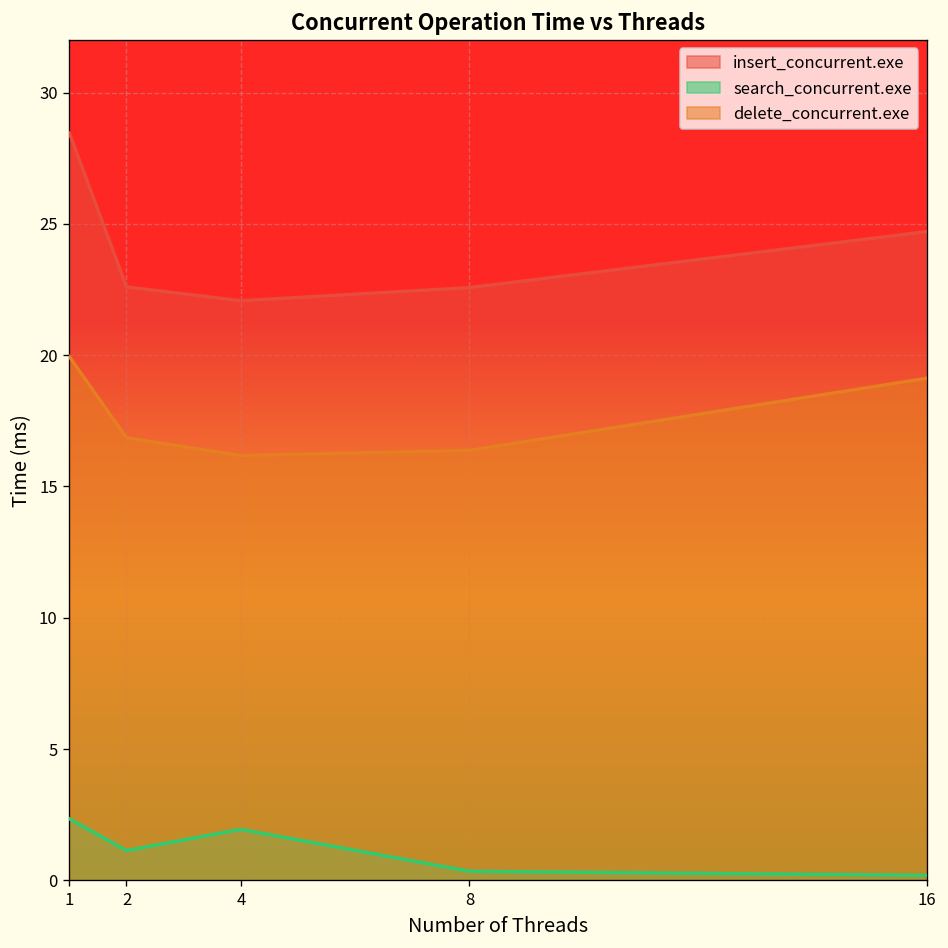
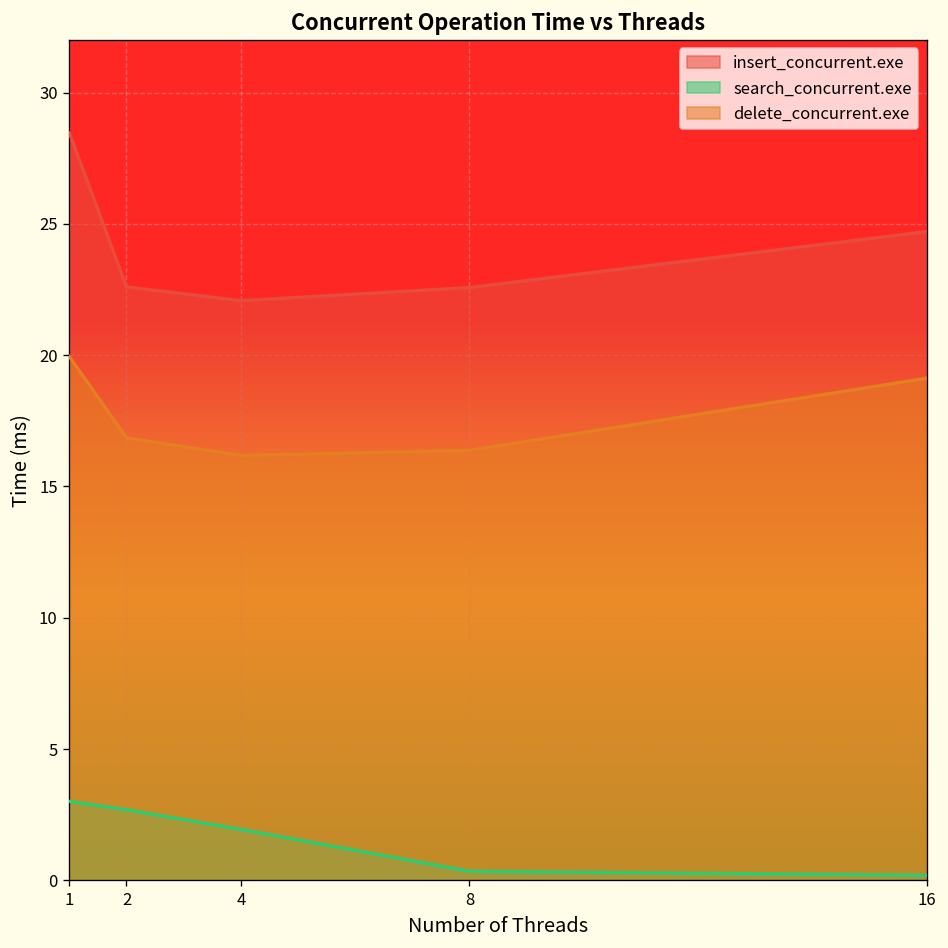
search_concurrent.exe, 1: 2.3 -> 3.0
search_concurrent.exe, 2: 1.1 -> 2.7
